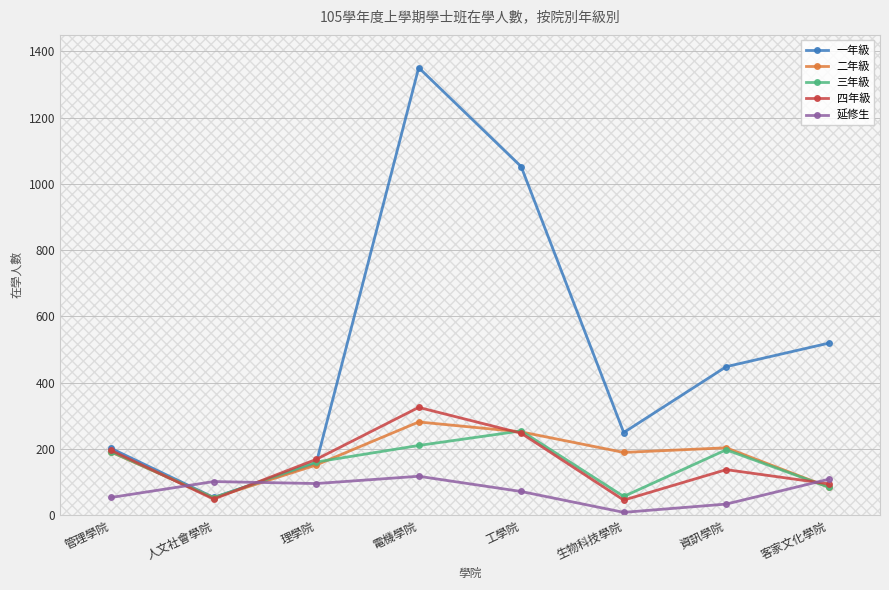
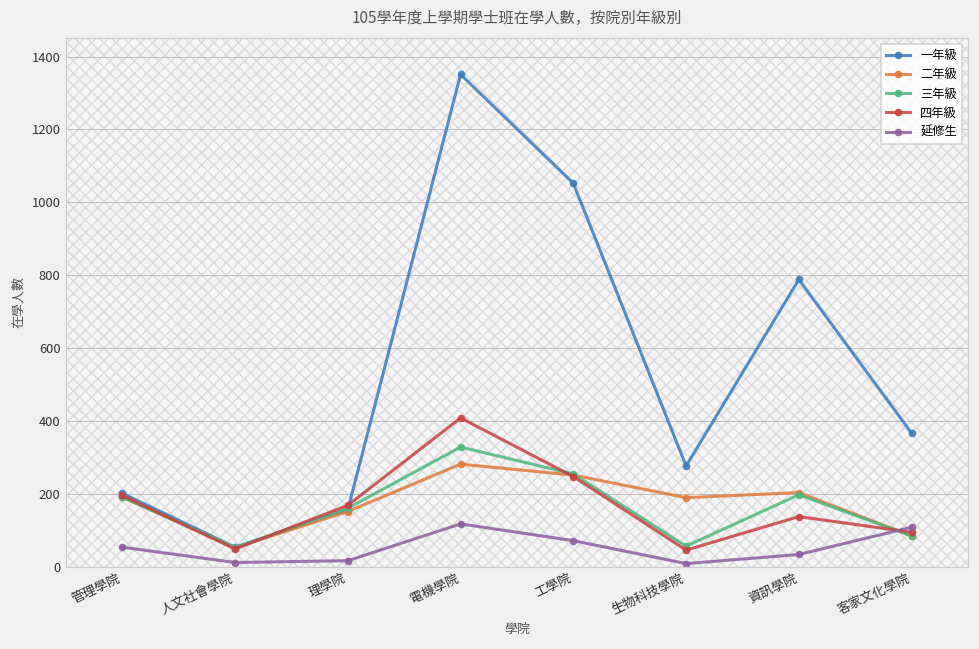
延修生, 人文社會學院: 100 -> 10
延修生, 理學院: 100 -> 20
三年級, 電機學院: 210 -> 330
四年級, 電機學院: 330 -> 410
一年級, 生物科技學院: 250 -> 280
一年級, 資訊學院: 450 -> 790
一年級, 客家文化學院: 520 -> 370
